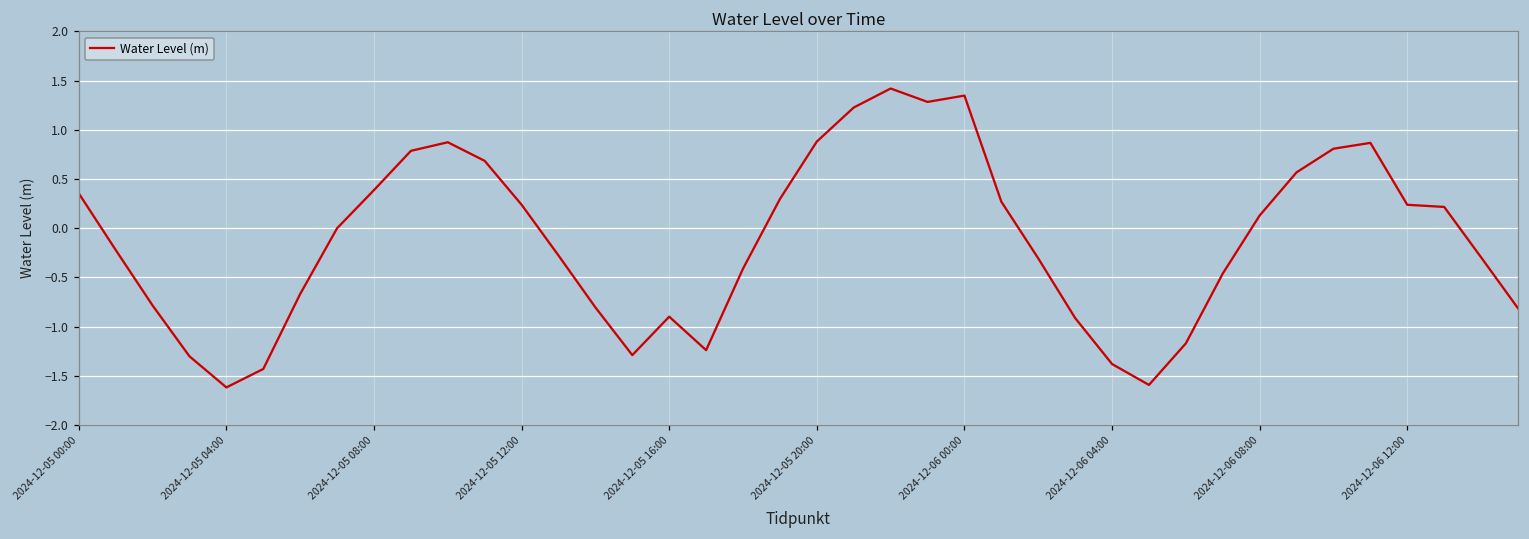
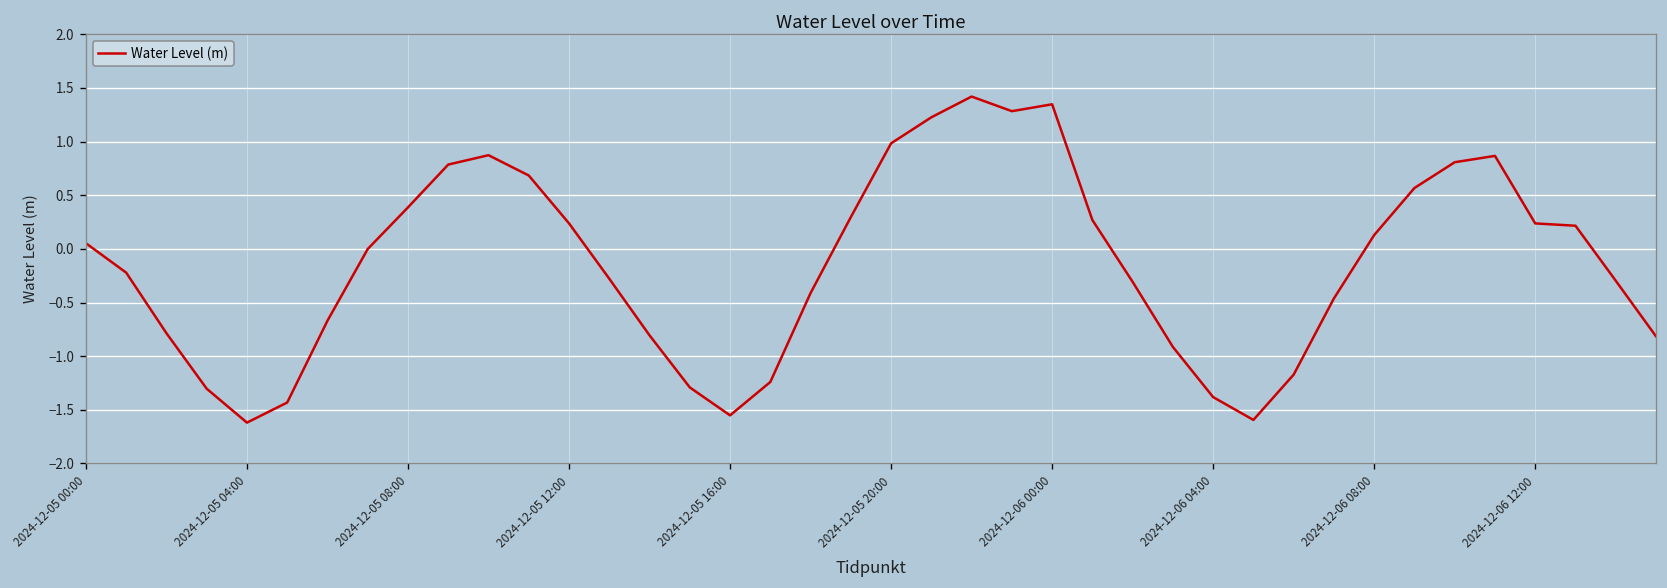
2024-12-05 00:00: 0.4 -> 0.1
2024-12-05 16:00: -0.9 -> -1.6
2024-12-05 20:00: 0.9 -> 1.0
